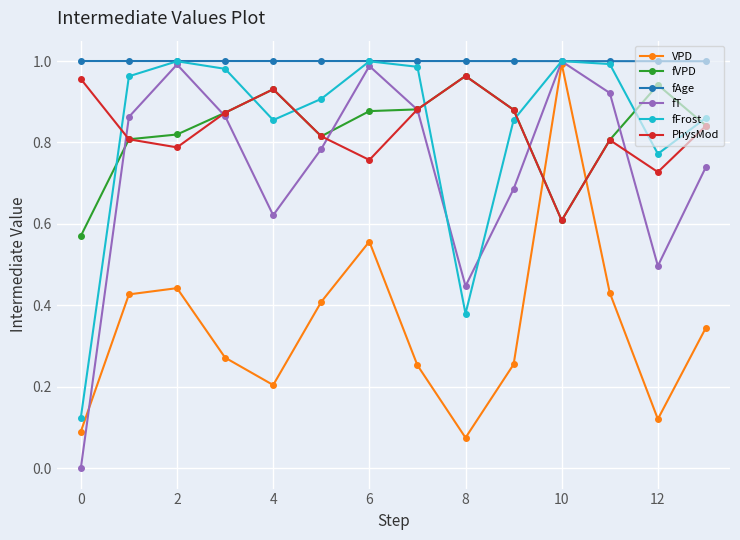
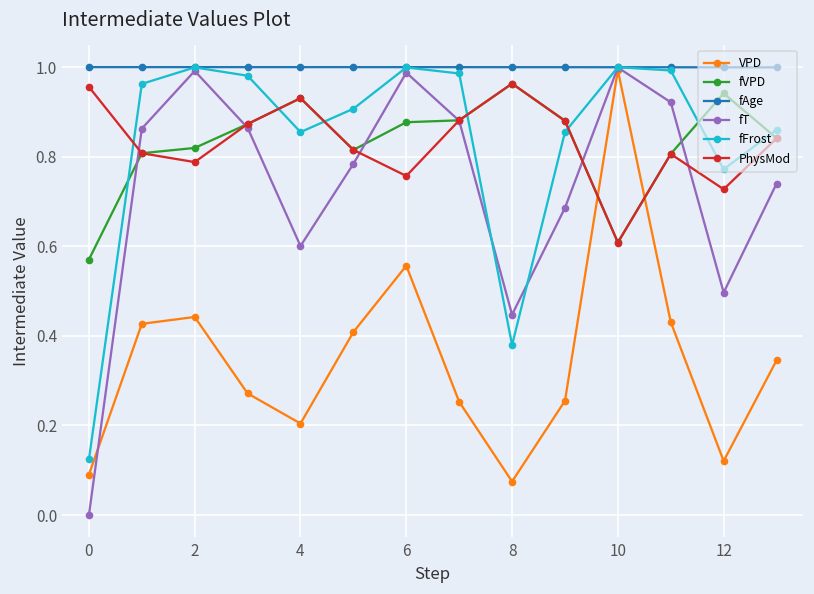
fT, 4: 0.62 -> 0.60
